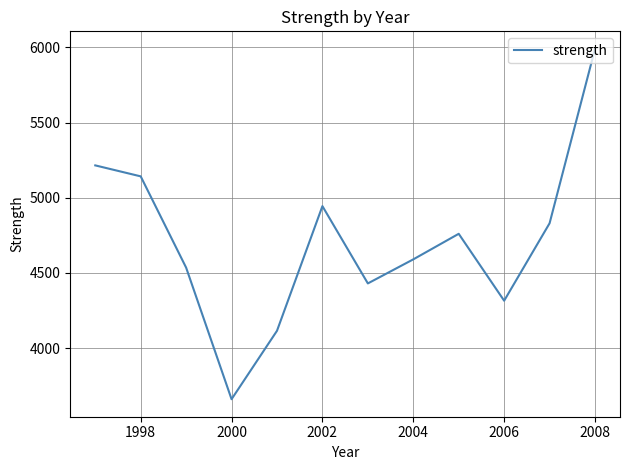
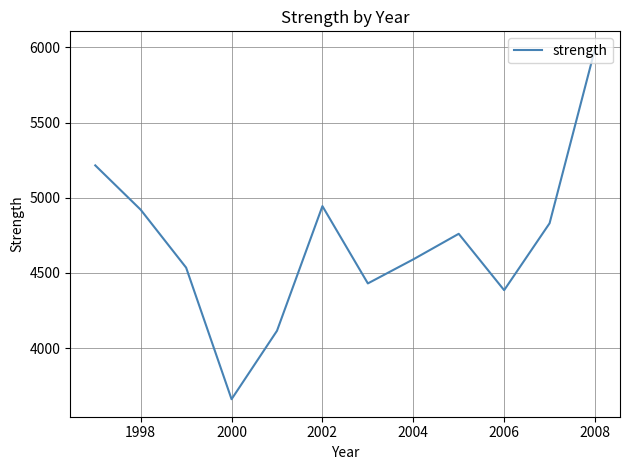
1998: 5140 -> 4920
2006: 4320 -> 4390
